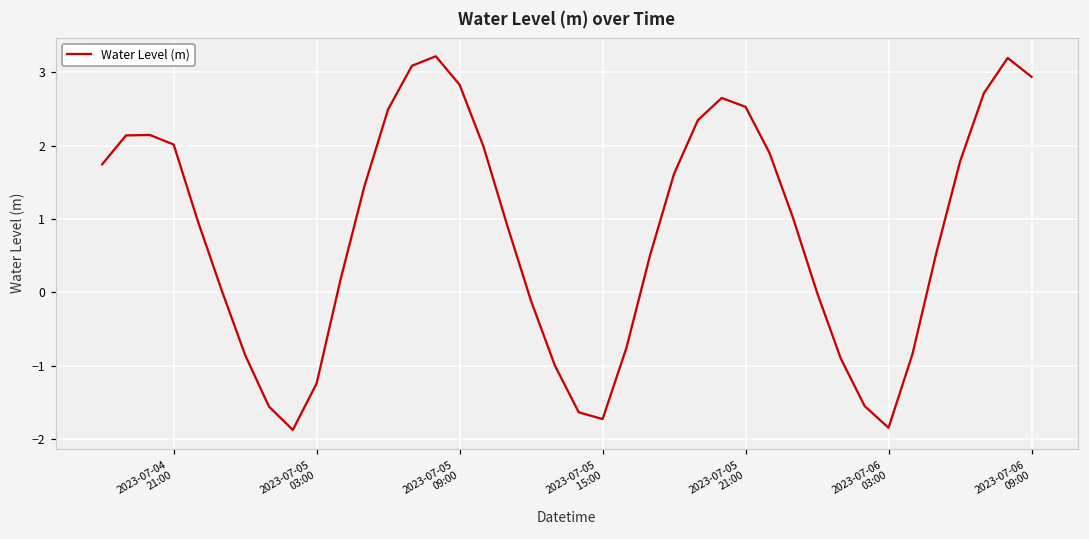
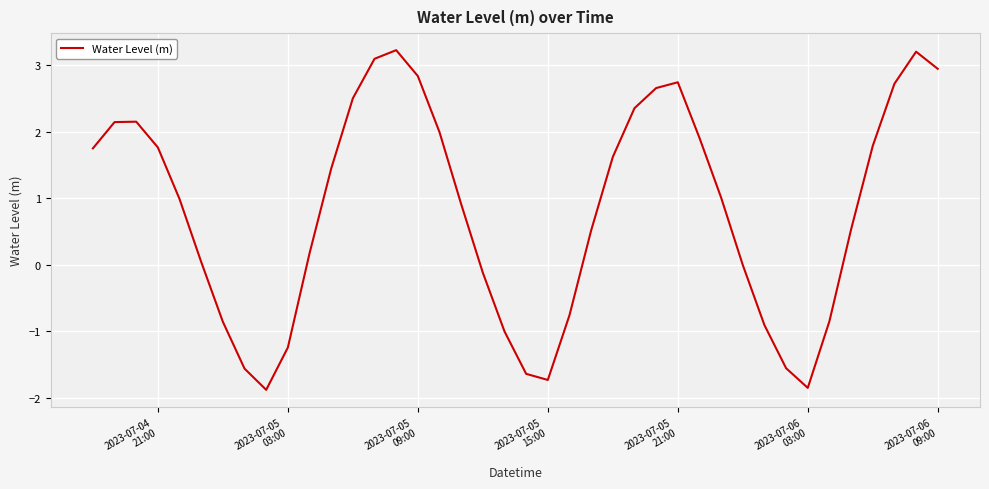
2023-07-04 21:00: 2.0 -> 1.8
2023-07-05 21:00: 2.5 -> 2.7
